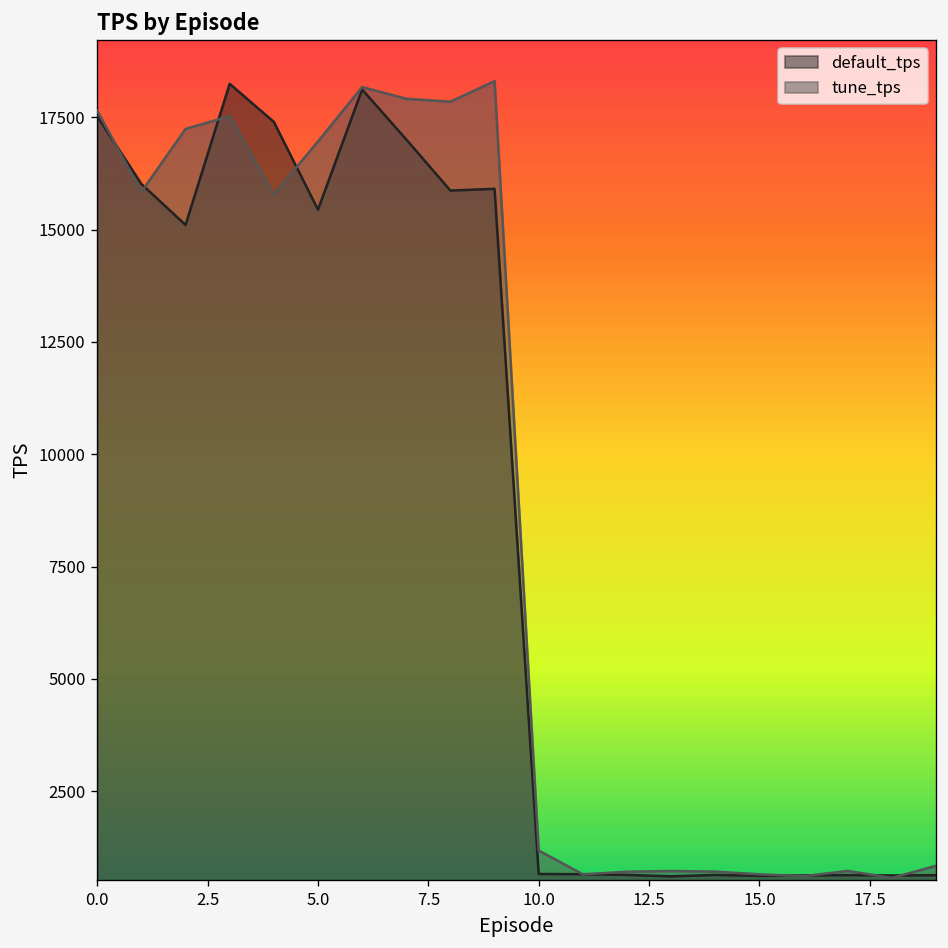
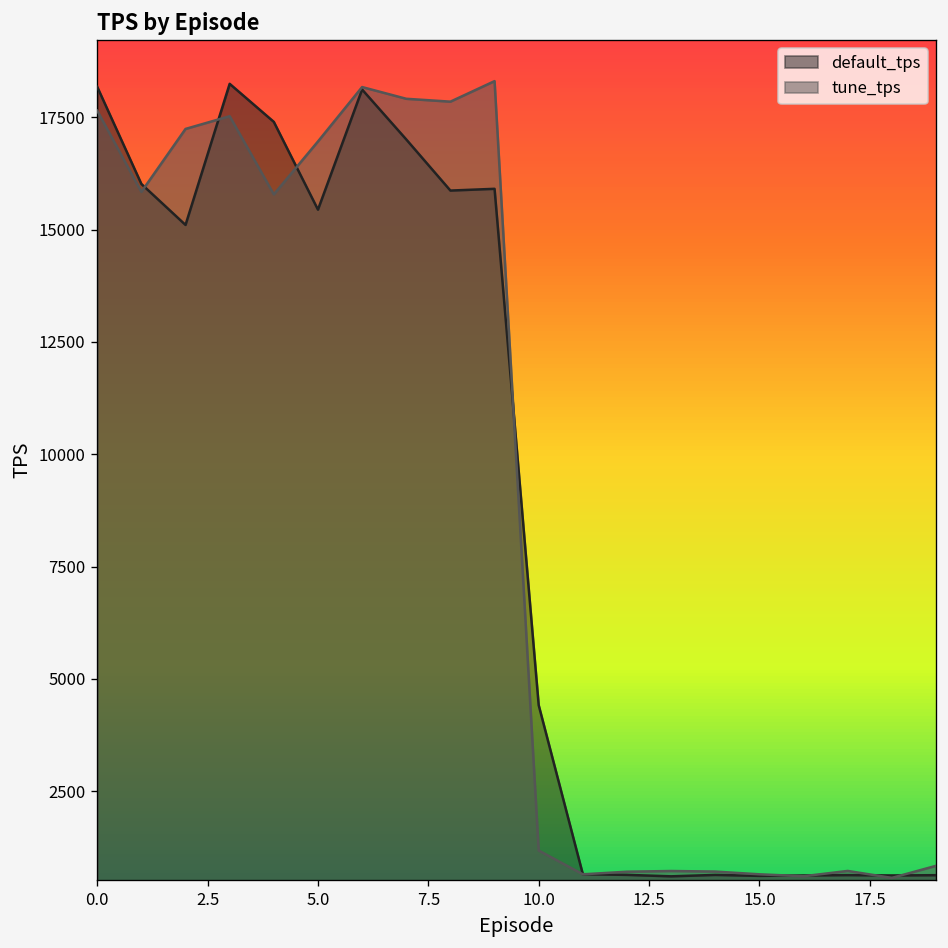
default_tps, 0.0: 17500 -> 18200
default_tps, 10.0: 700 -> 4400
